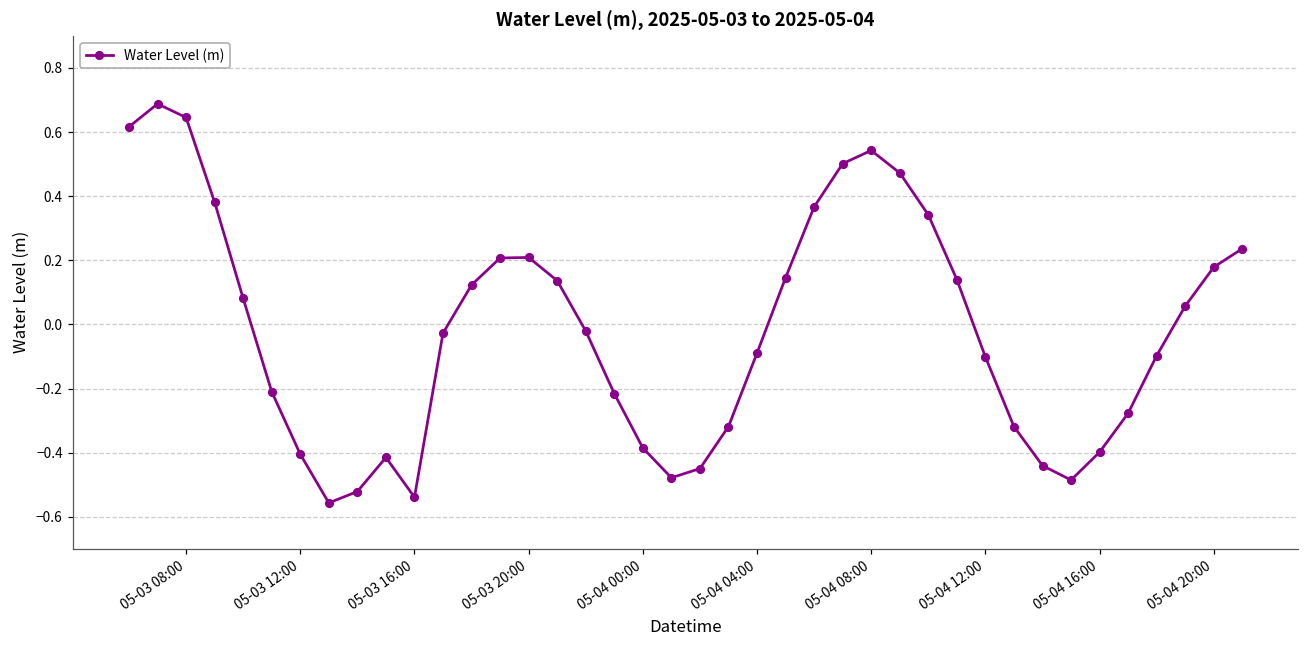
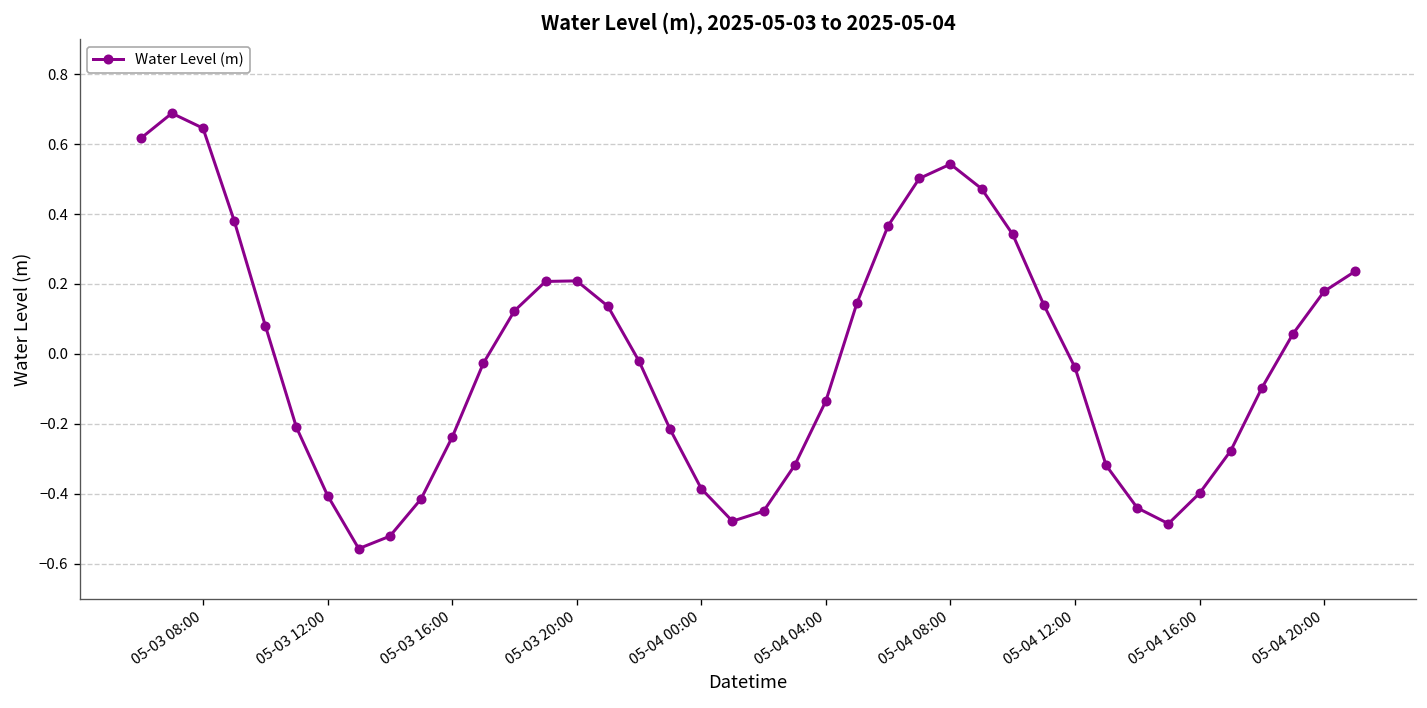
05-03 16:00: -0.54 -> -0.24
05-04 04:00: -0.09 -> -0.13
05-04 12:00: -0.10 -> -0.04
